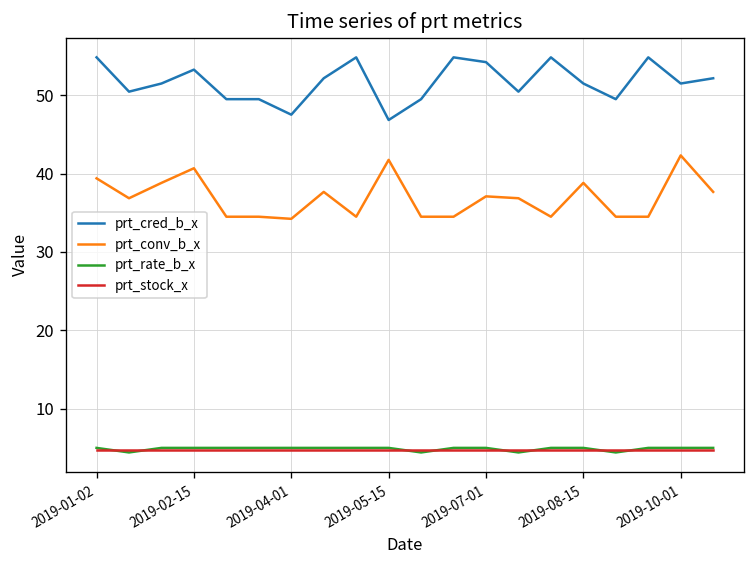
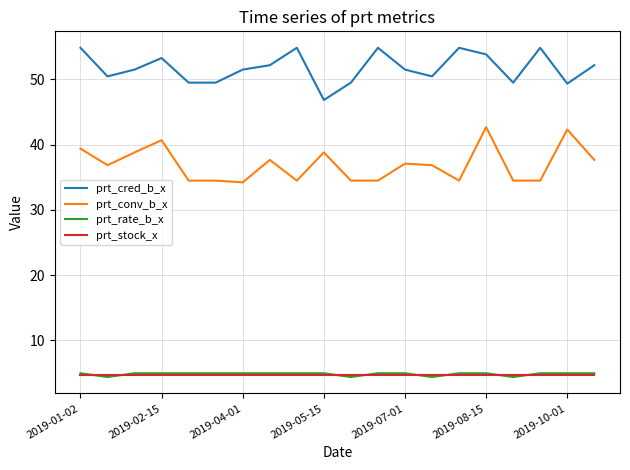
prt_cred_b_x, 2019-04-01: 48 -> 52
prt_conv_b_x, 2019-05-15: 42 -> 39
prt_cred_b_x, 2019-07-01: 54 -> 52
prt_cred_b_x, 2019-08-15: 52 -> 54
prt_conv_b_x, 2019-08-15: 39 -> 43
prt_cred_b_x, 2019-10-01: 52 -> 49
